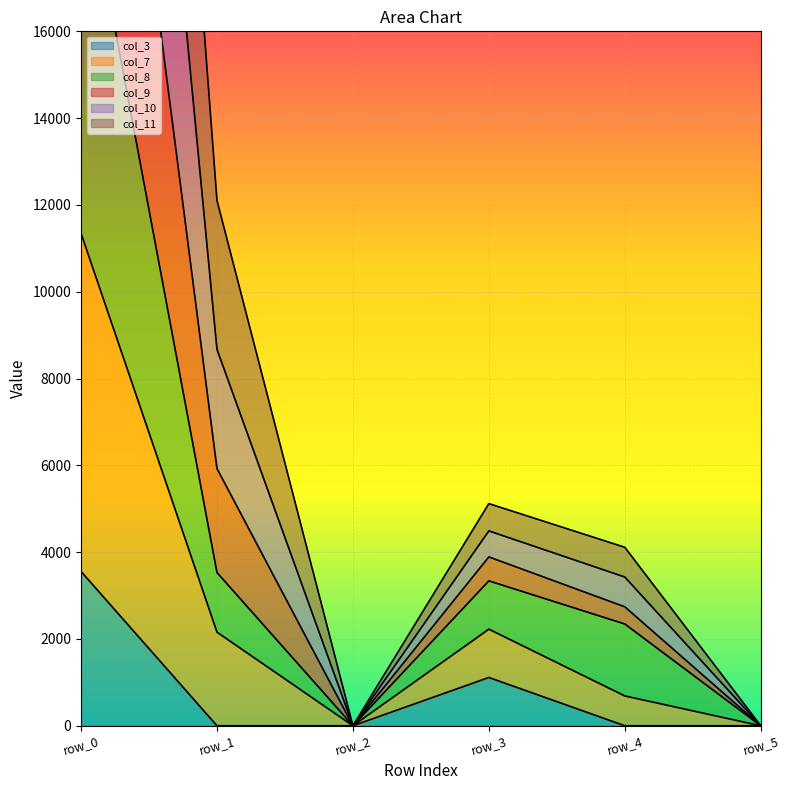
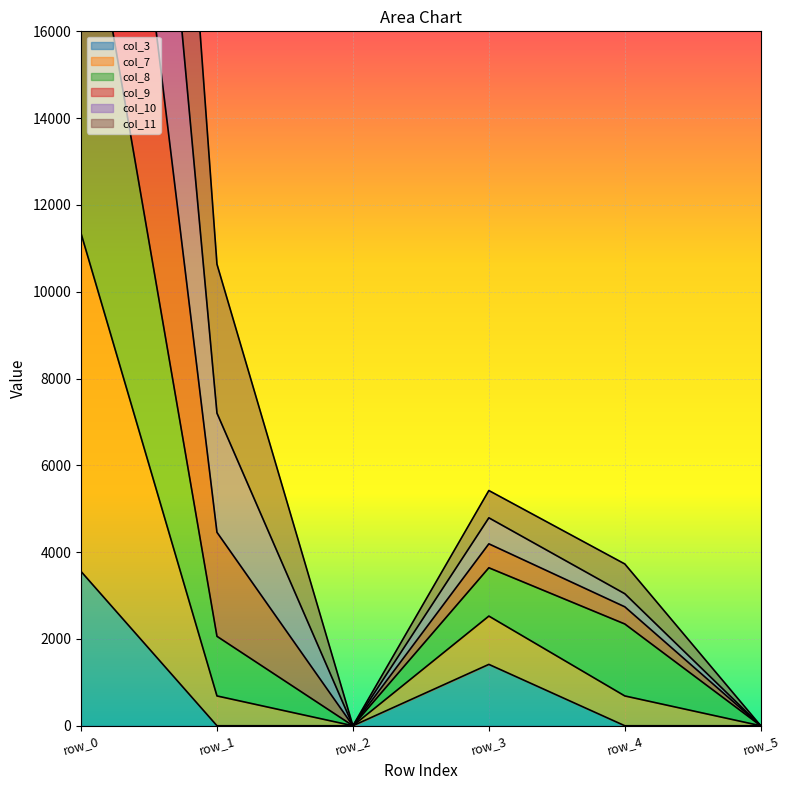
col_7, row_1: 2200 -> 700
col_3, row_3: 1100 -> 1400
col_10, row_4: 700 -> 300
